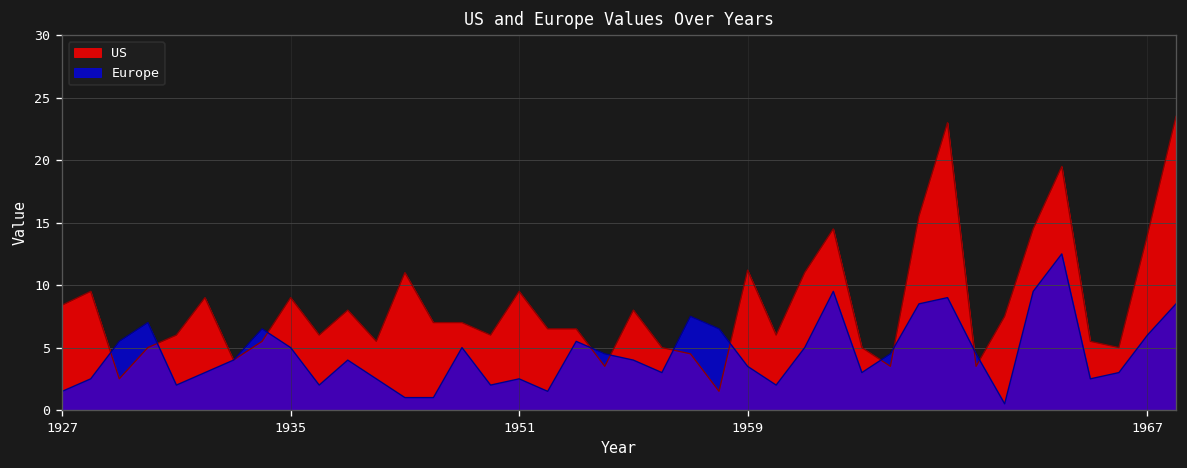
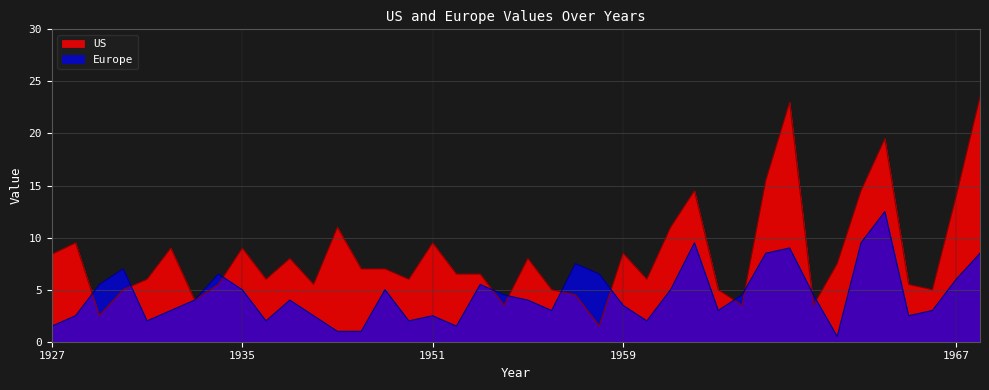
US, 1959: 11.2 -> 8.5
